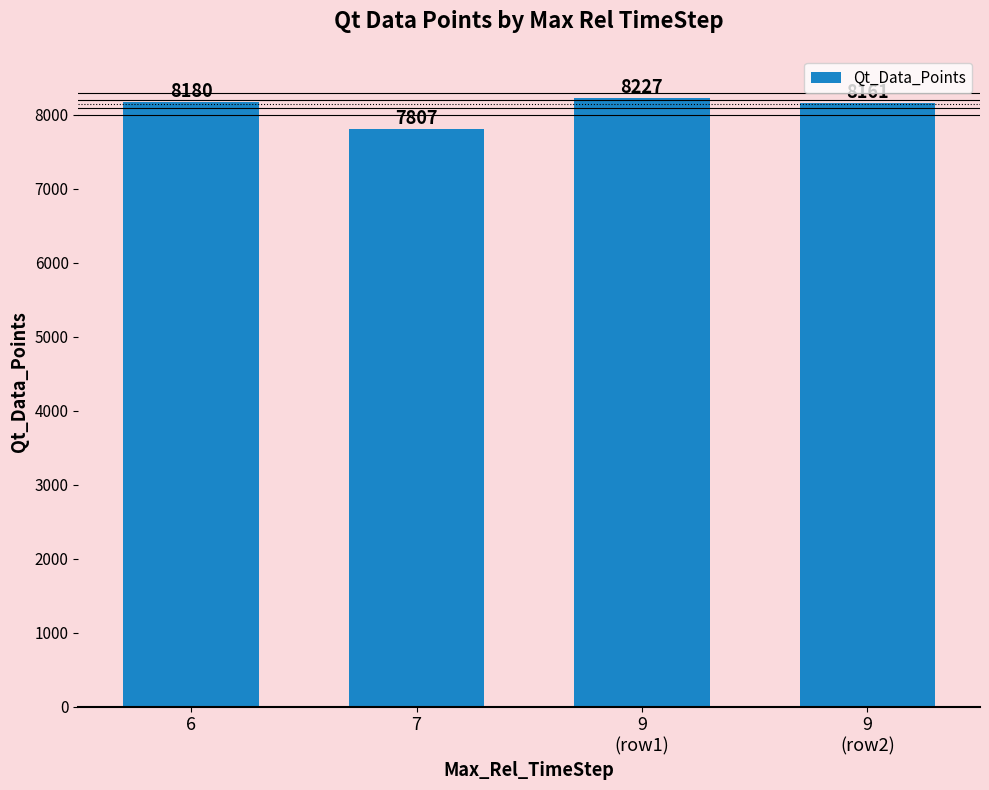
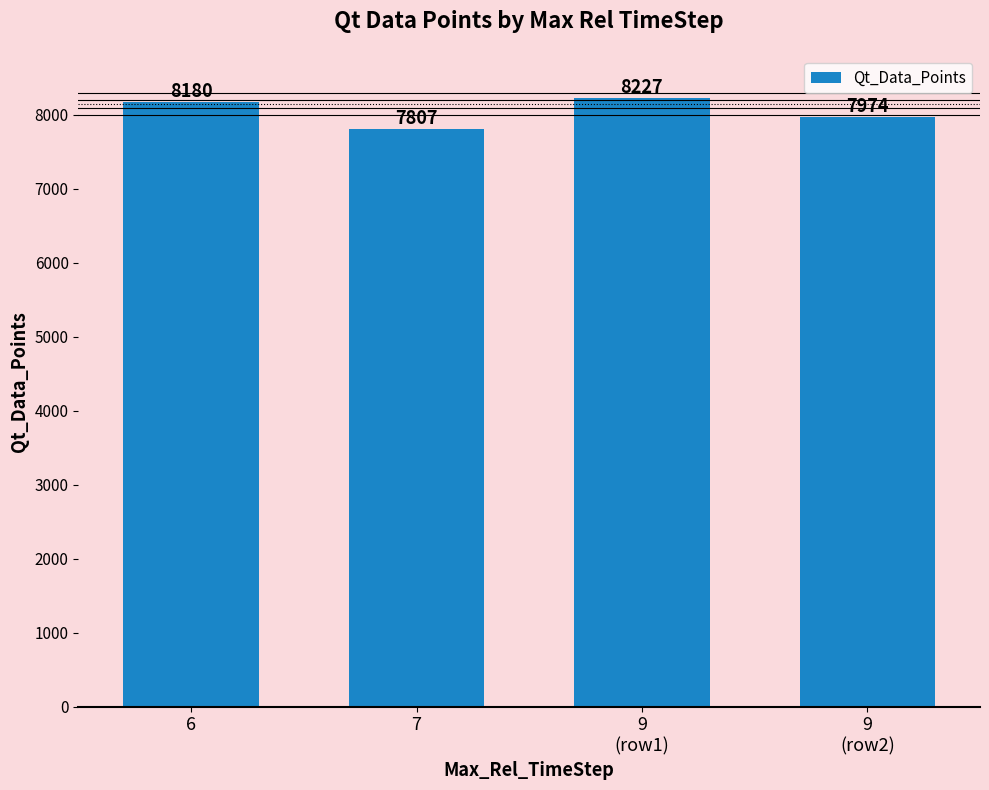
9 (row2): 8200 -> 8000
